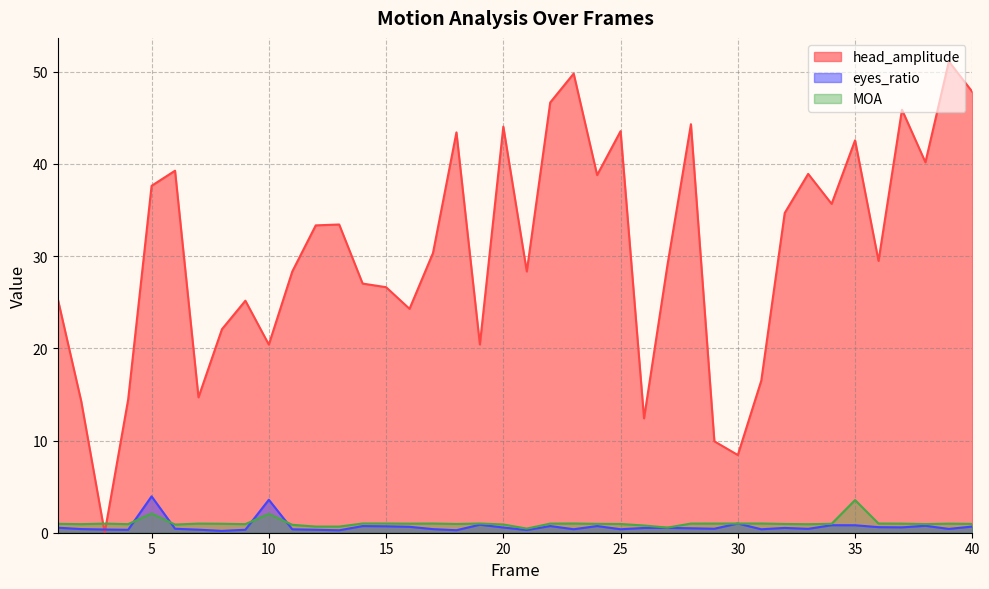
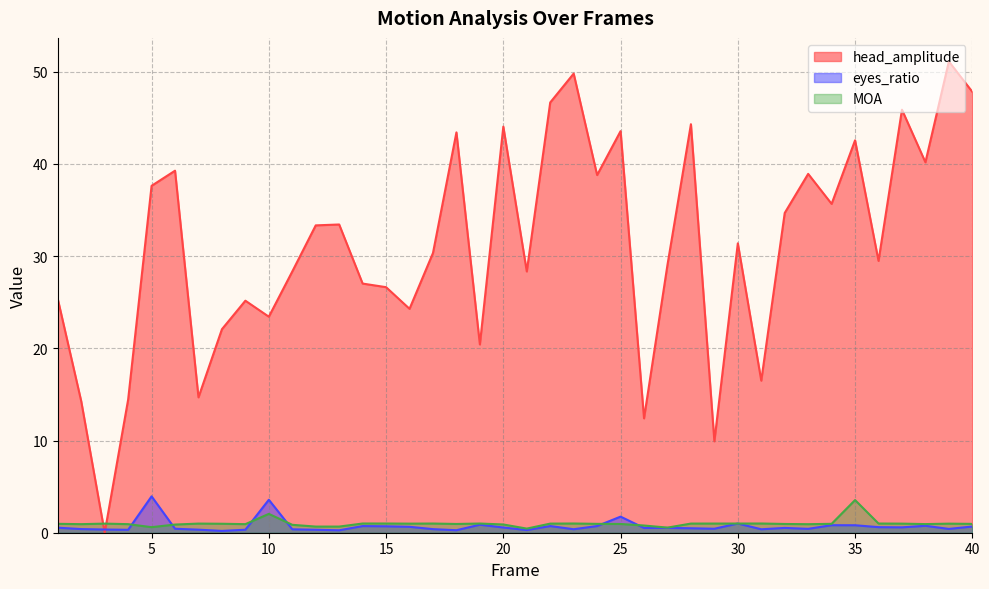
MOA, 5: 2 -> 1
head_amplitude, 10: 20 -> 23
eyes_ratio, 25: 0 -> 2
head_amplitude, 30: 8 -> 31
